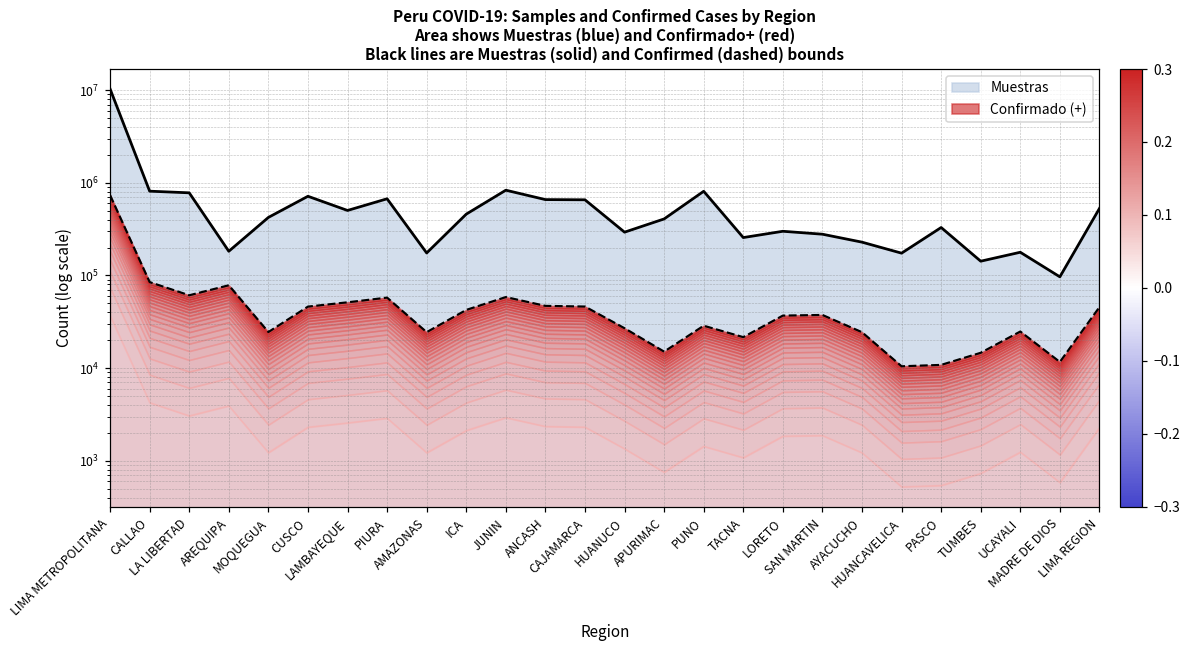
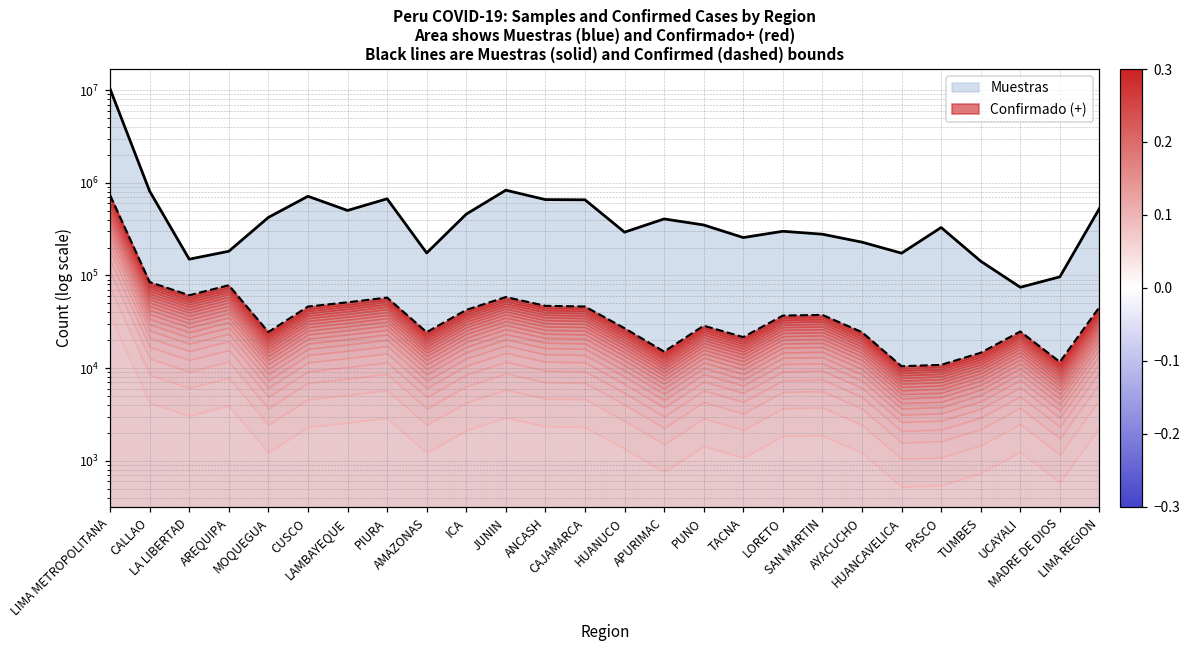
Muestras, LA LIBERTAD: 800000 -> 150000
Muestras, PUNO: 800000 -> 350000
Muestras, UCAYALI: 180000 -> 70000
